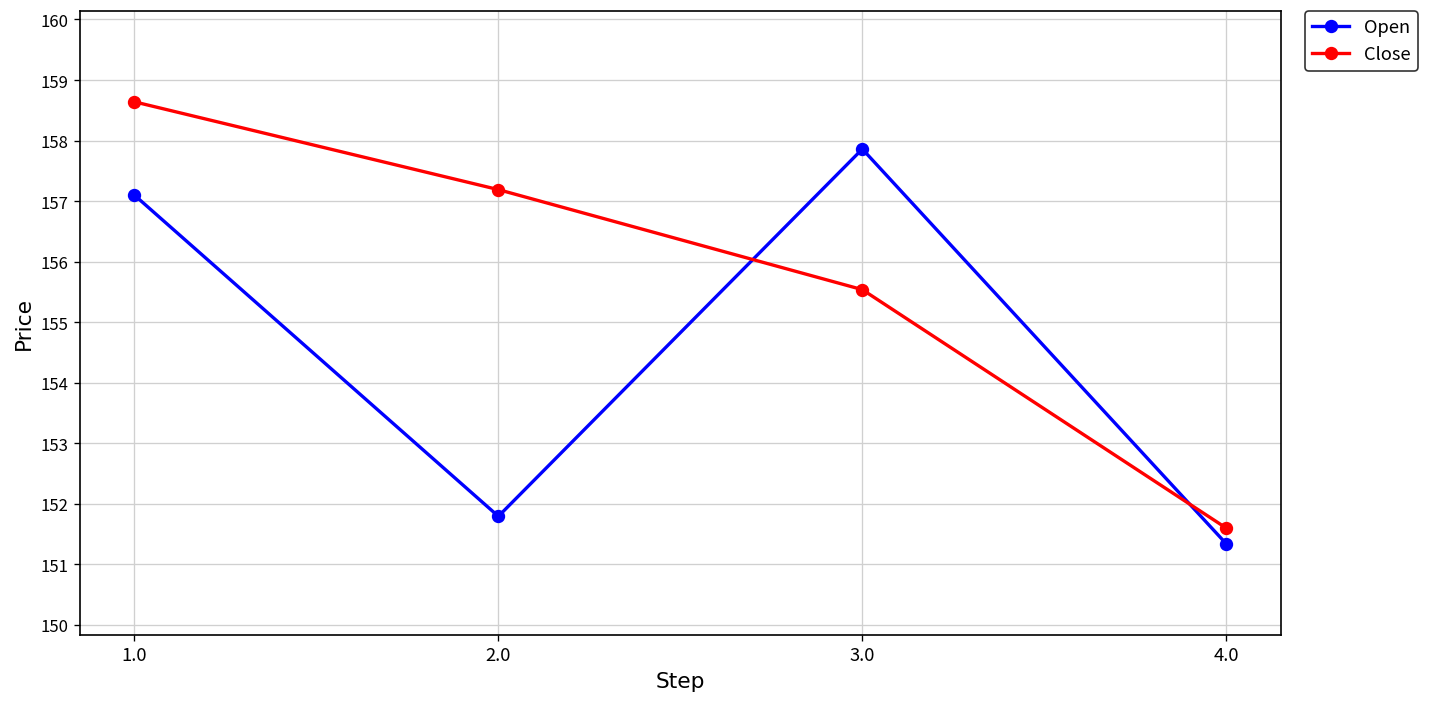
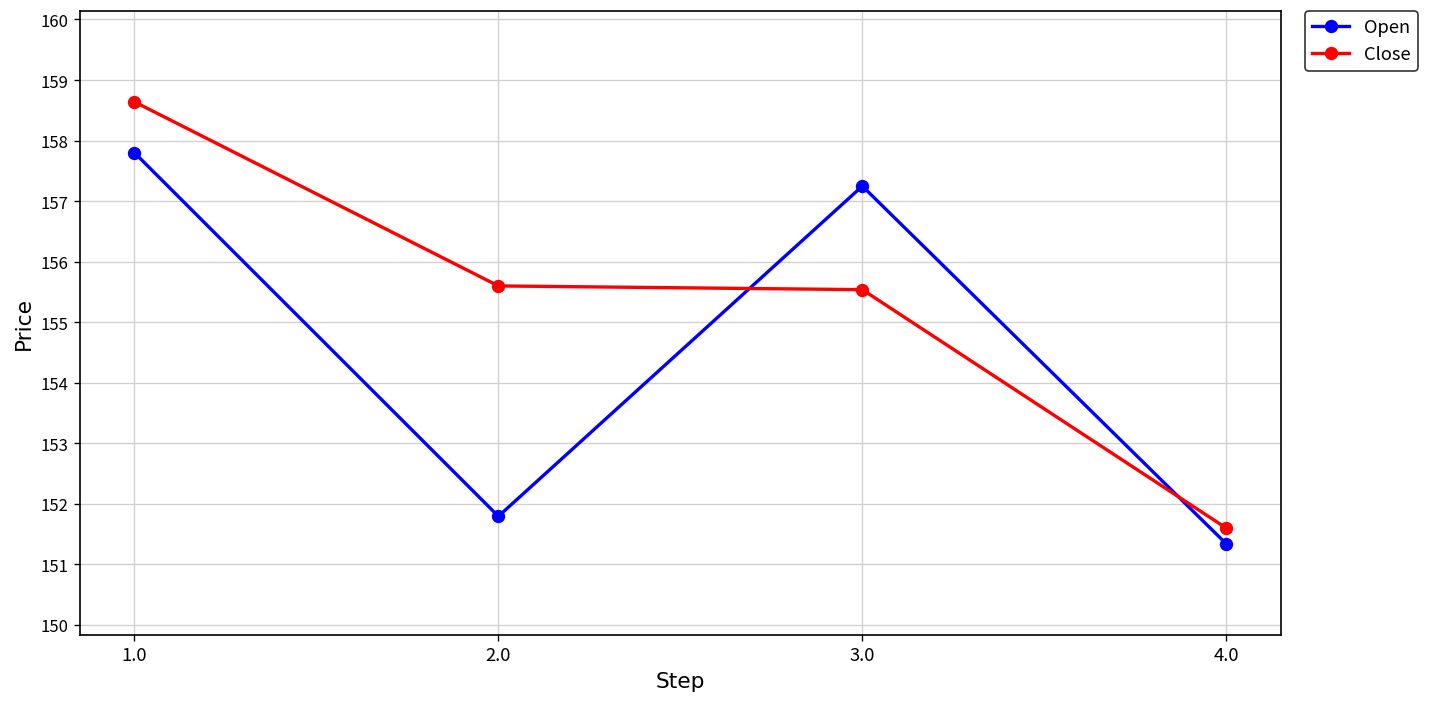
Open, 1.0: 157.1 -> 157.8
Close, 2.0: 157.2 -> 155.6
Open, 3.0: 157.9 -> 157.2
